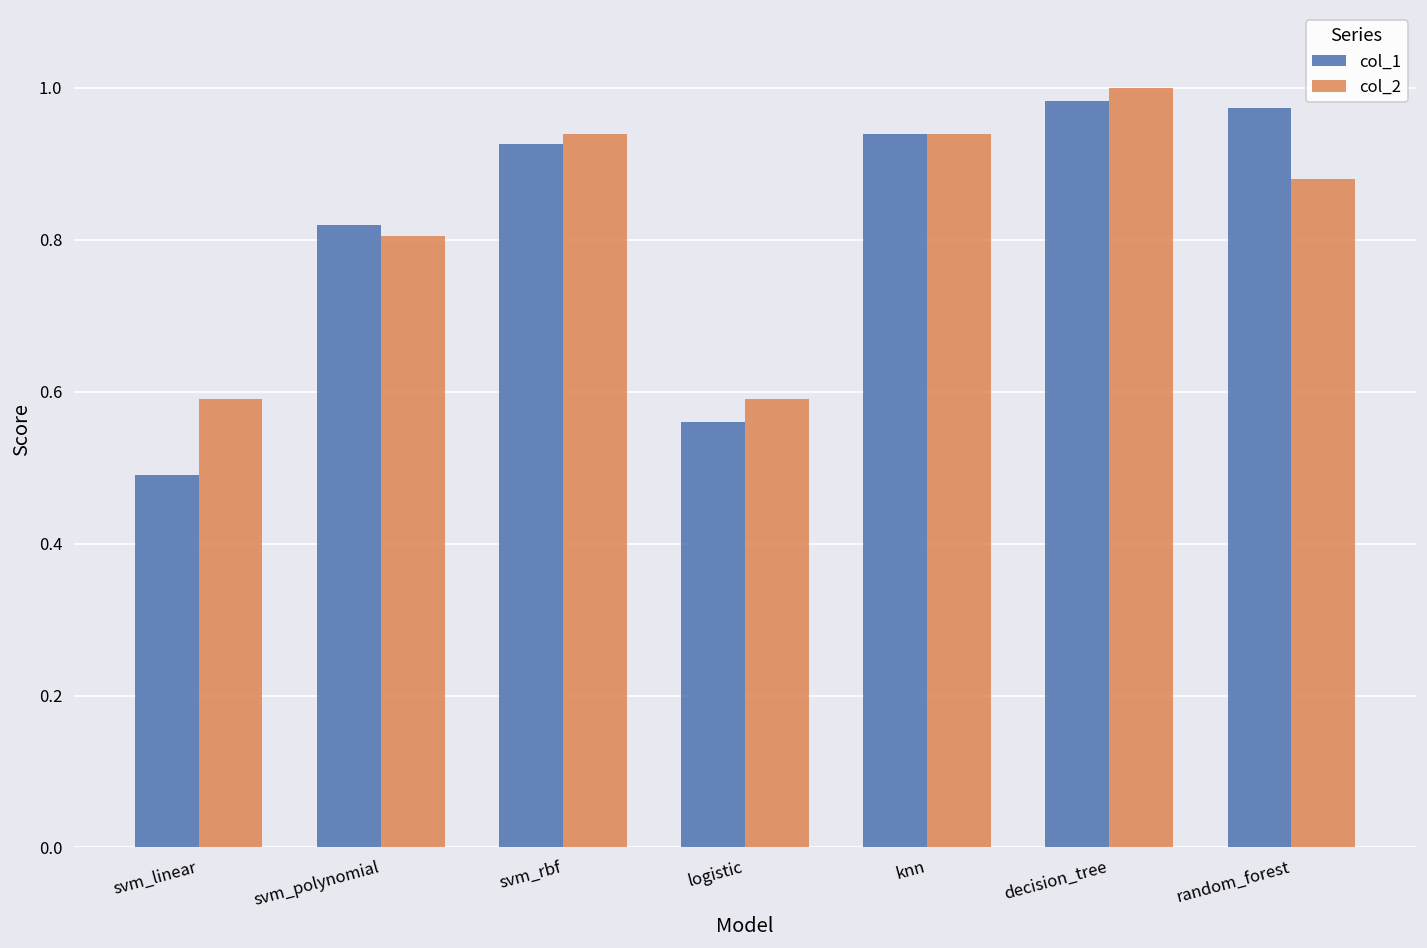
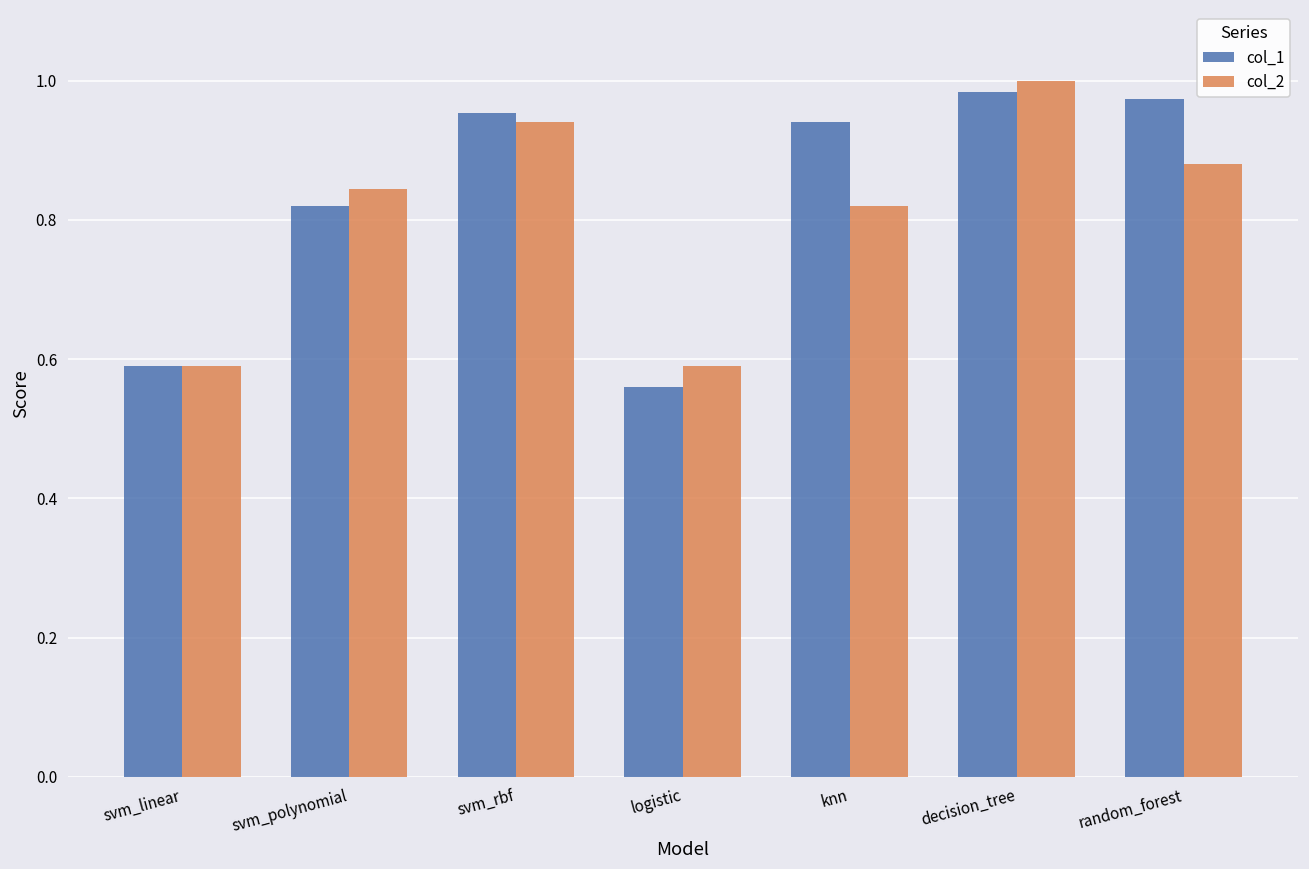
col_1, svm_linear: 0.49 -> 0.59
col_2, svm_polynomial: 0.81 -> 0.85
col_1, svm_rbf: 0.93 -> 0.95
col_2, knn: 0.94 -> 0.82
